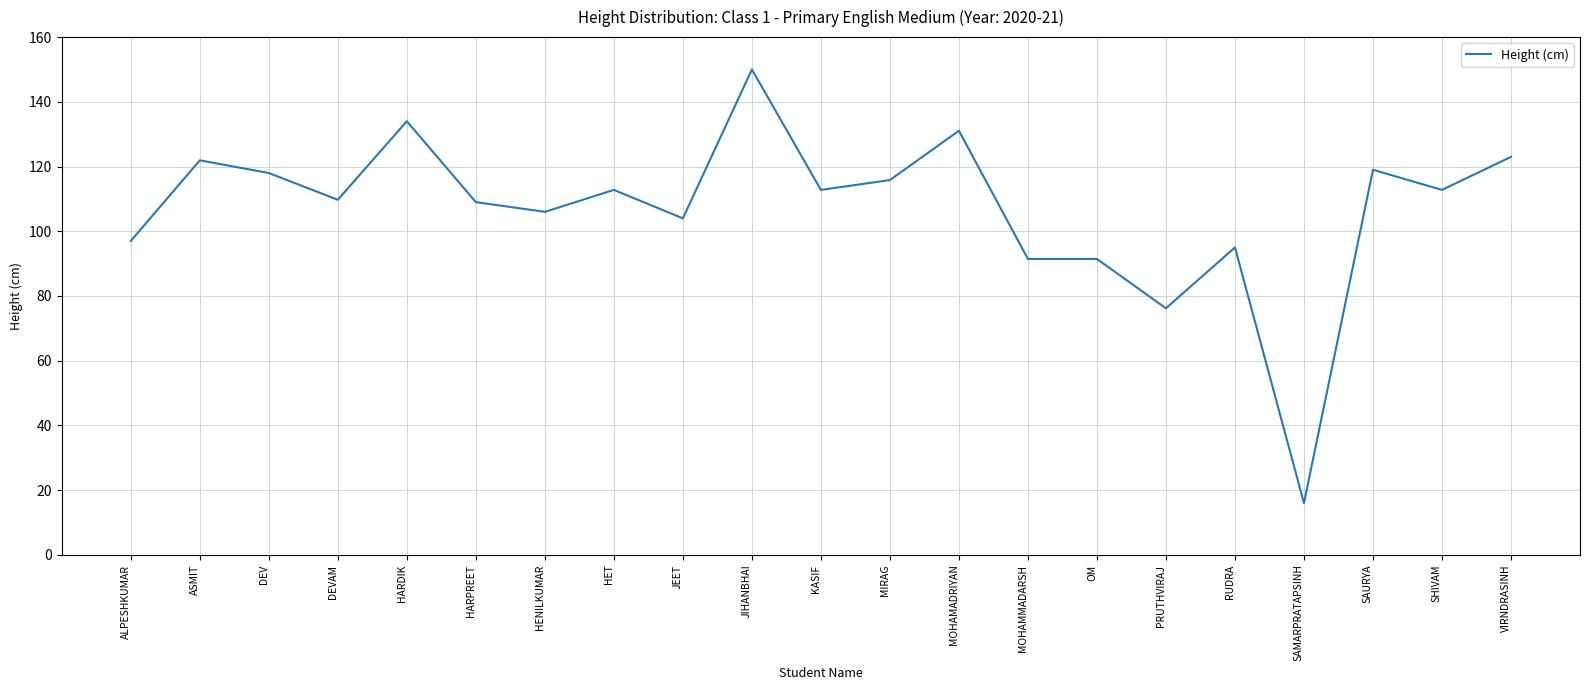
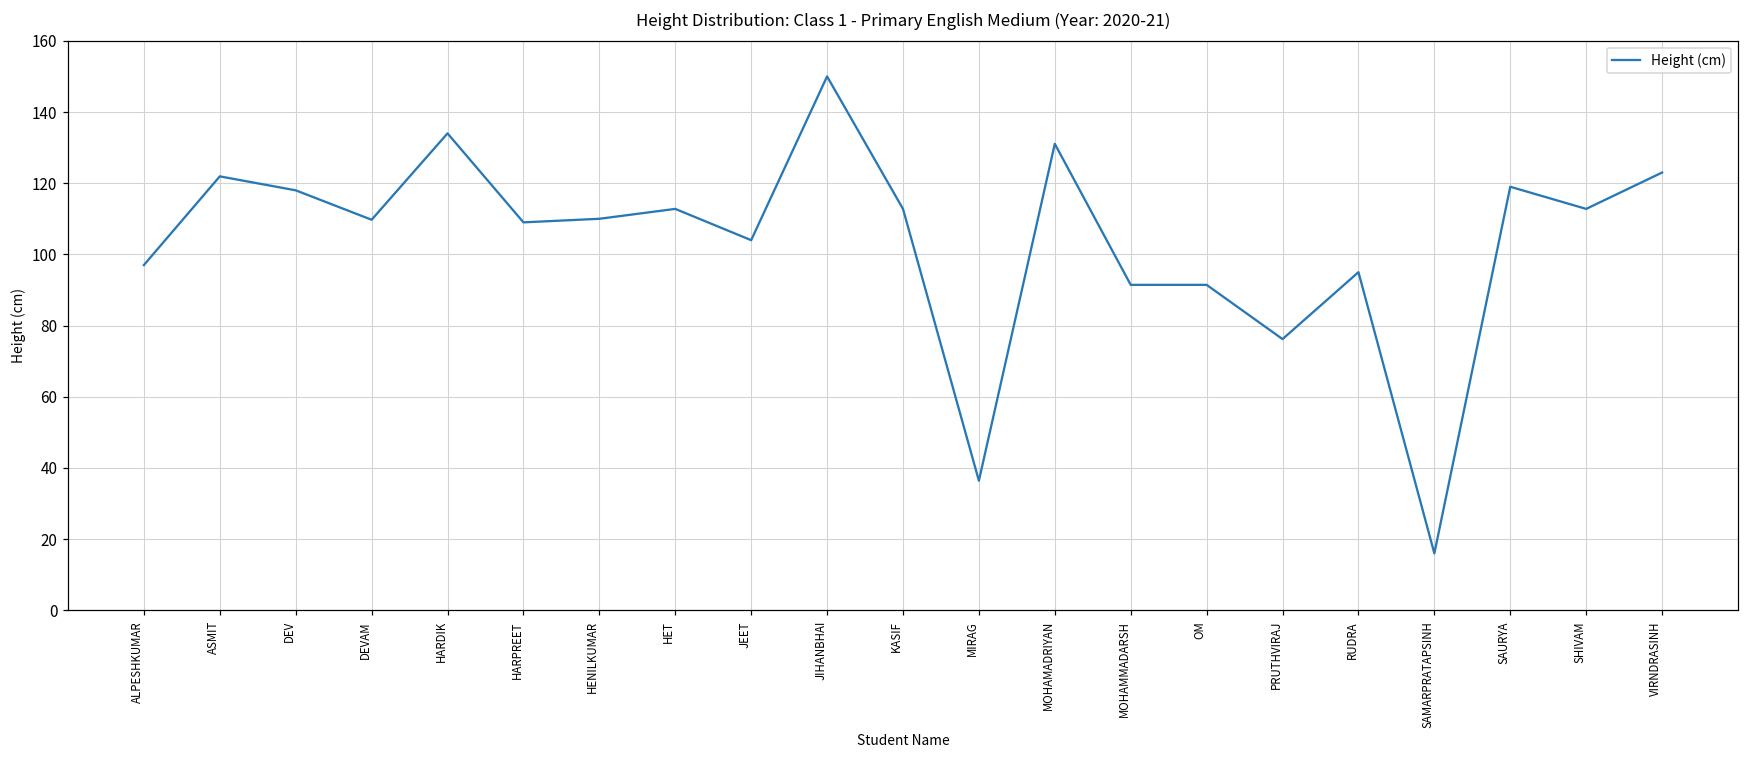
HENILKUMAR: 106 -> 110
MIRAG: 116 -> 36
